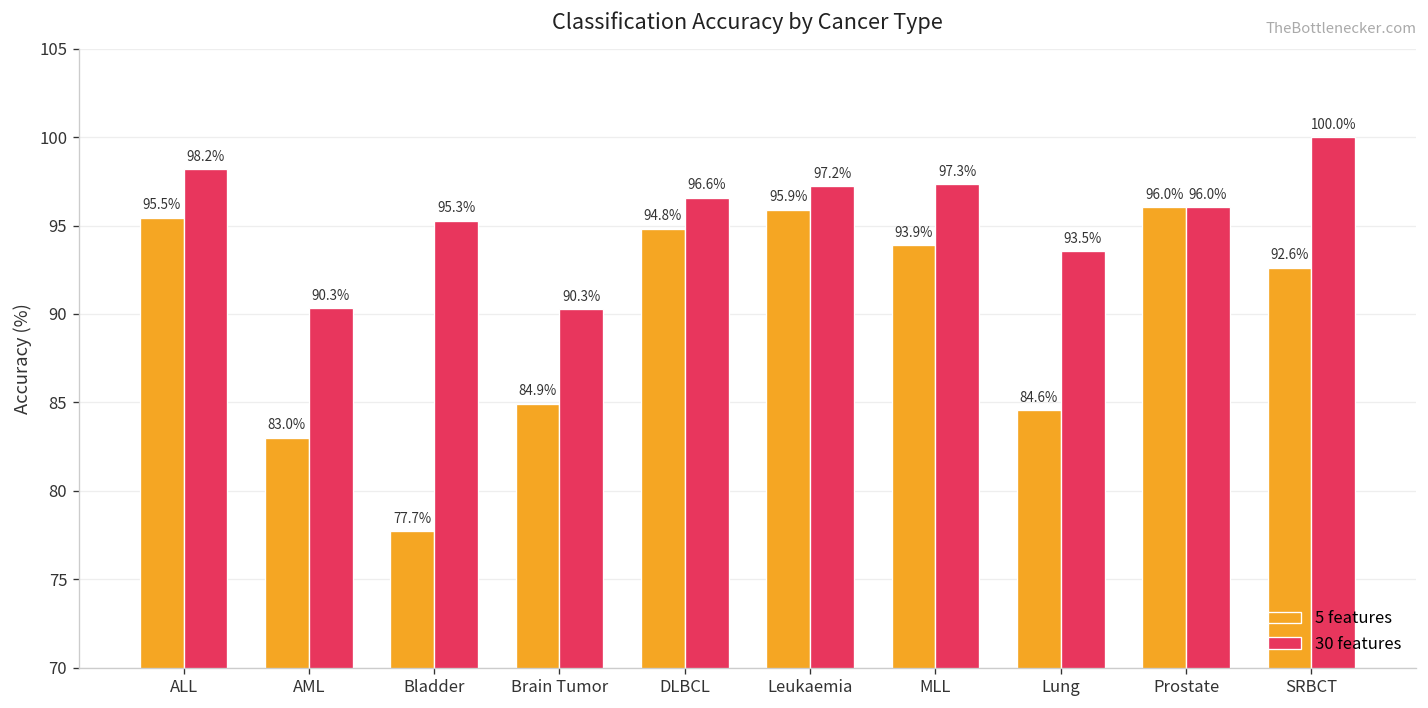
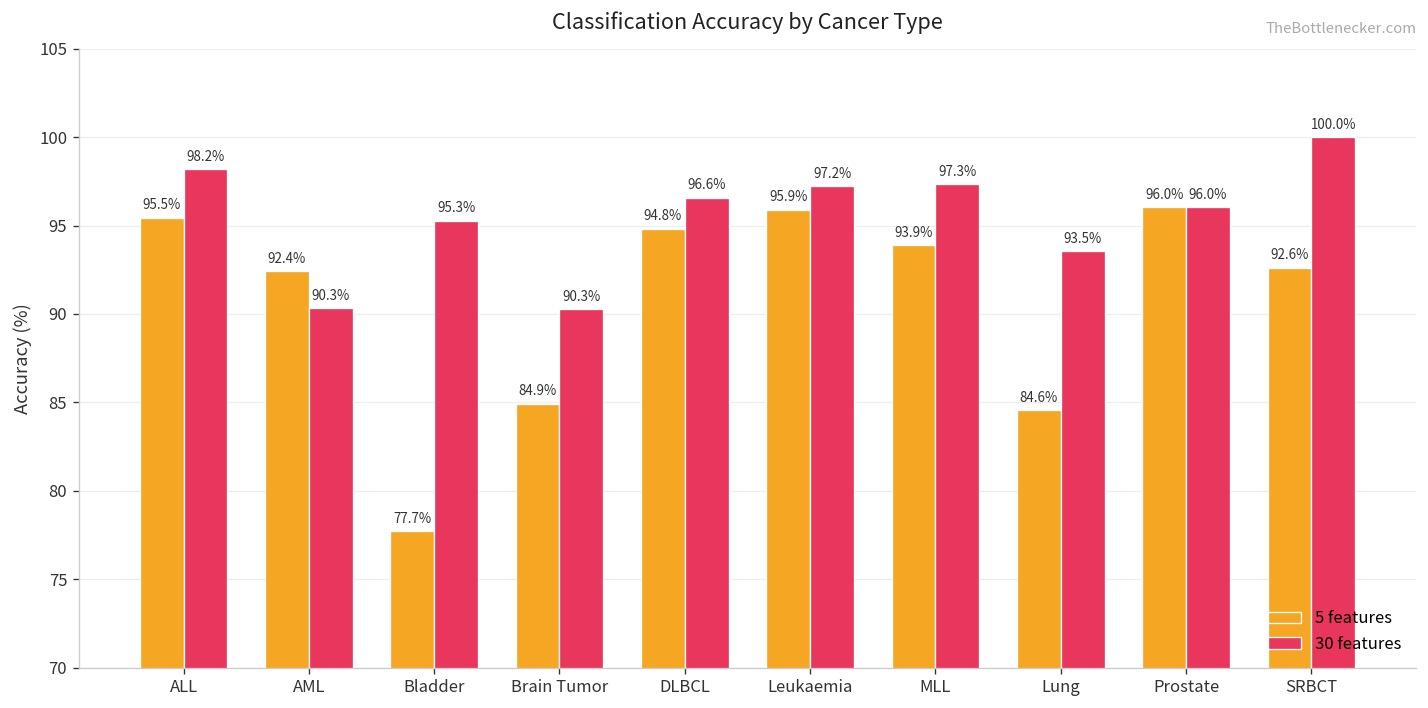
5 features, AML: 83.0% -> 92.4%
